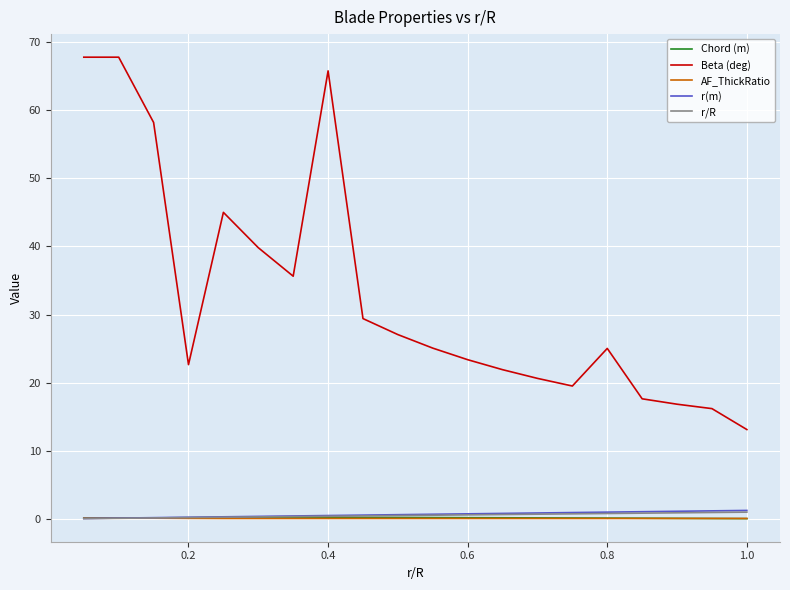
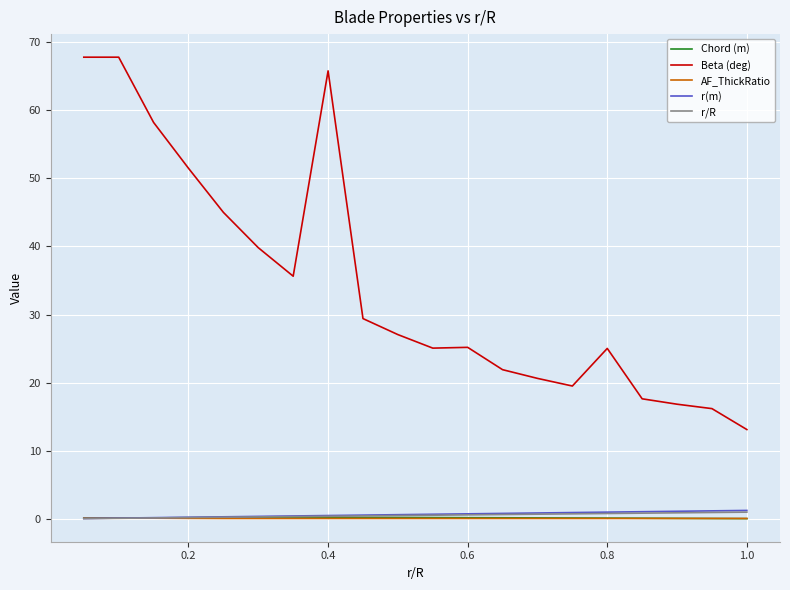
Beta (deg), 0.2: 23 -> 51
Beta (deg), 0.6: 23 -> 25
